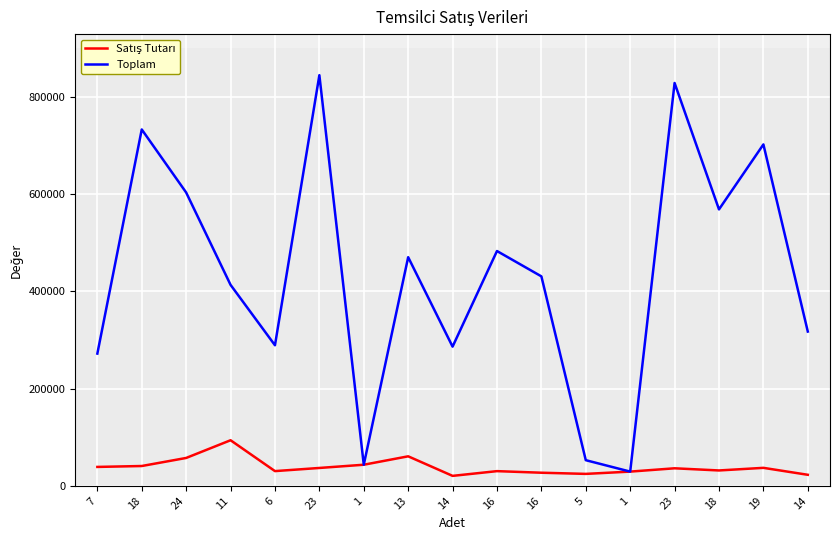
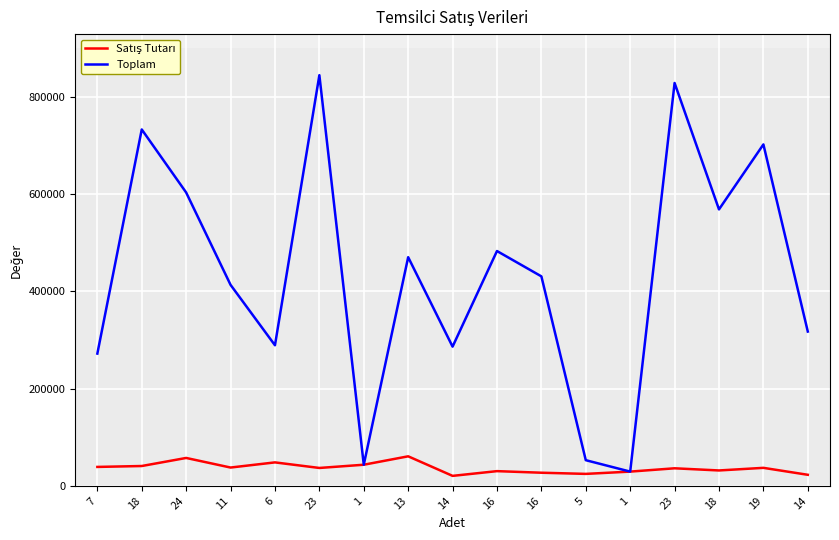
Satış Tutarı, 11: 90000 -> 40000
Satış Tutarı, 6: 30000 -> 50000
